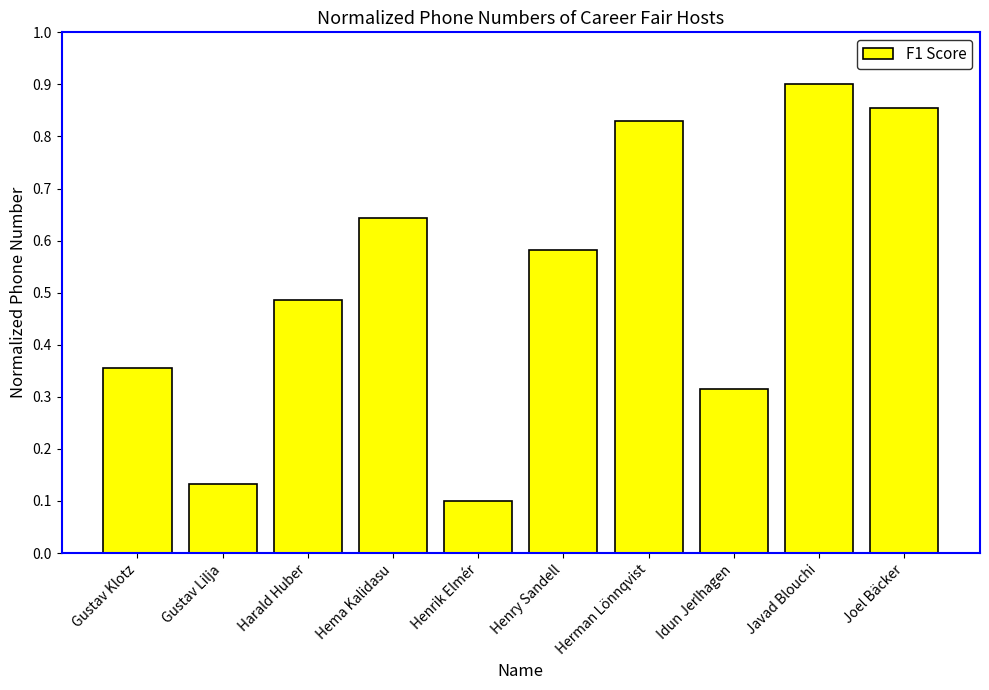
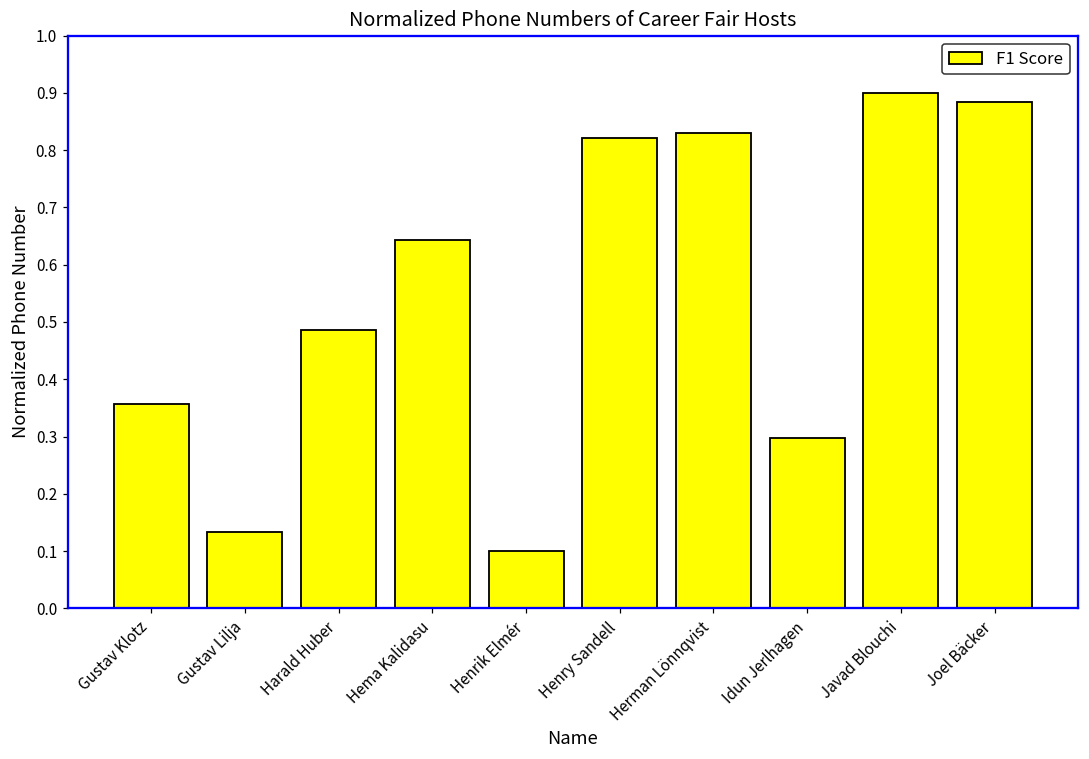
Henry Sandell: 0.58 -> 0.82
Idun Jerlhagen: 0.31 -> 0.30
Joel Bäcker: 0.86 -> 0.88
